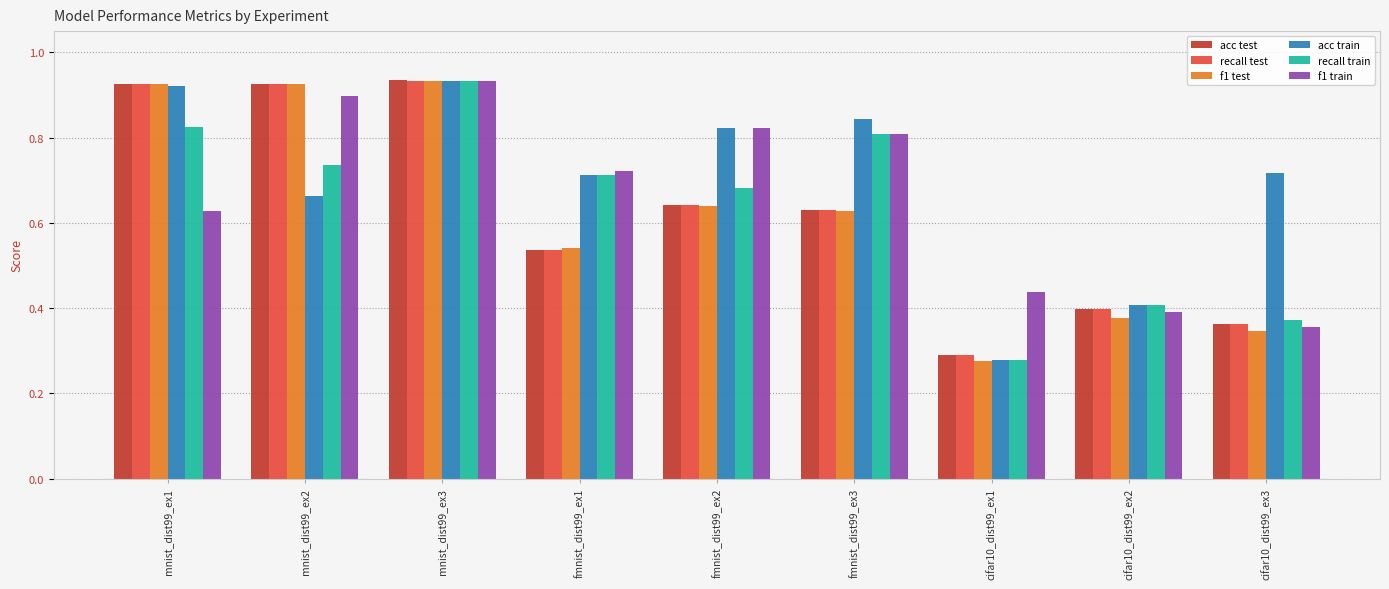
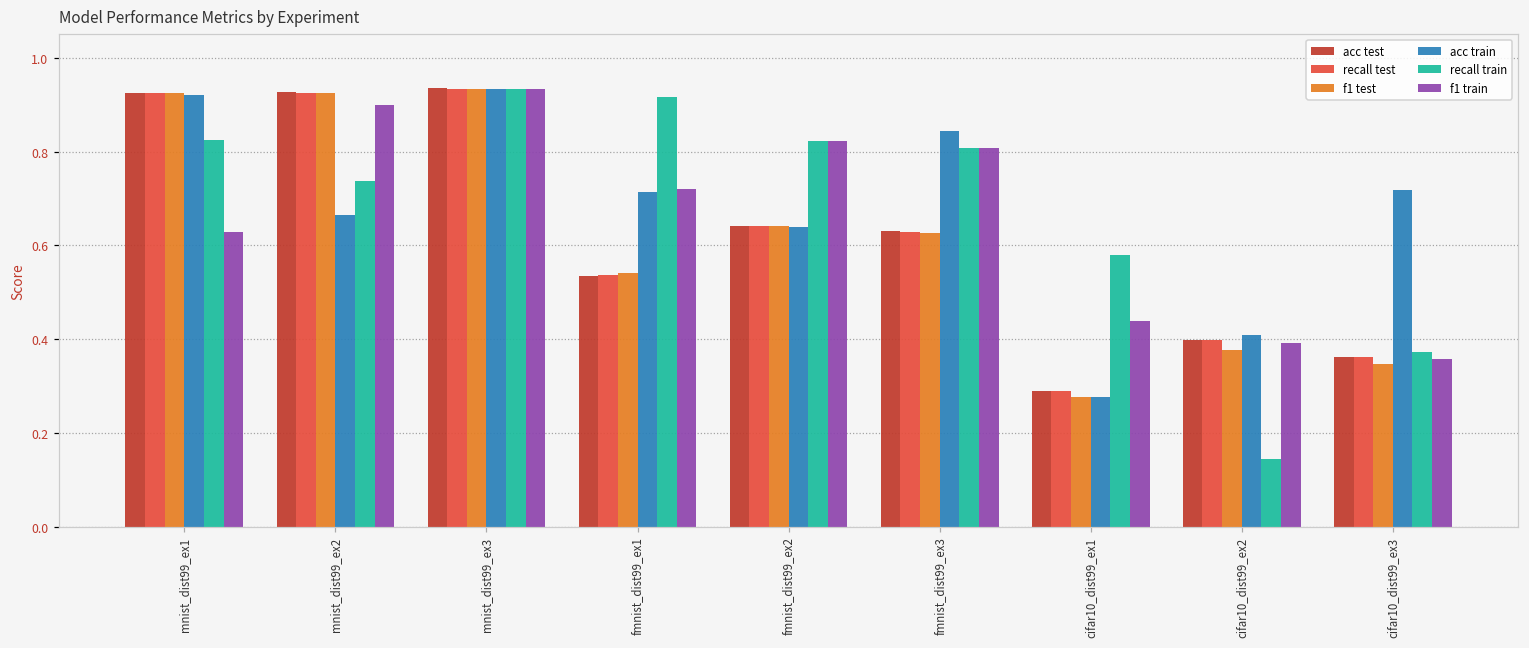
recall train, fmnist_dist99_ex1: 0.71 -> 0.92
acc train, fmnist_dist99_ex2: 0.82 -> 0.64
recall train, fmnist_dist99_ex2: 0.68 -> 0.82
recall train, cifar10_dist99_ex1: 0.28 -> 0.58
recall train, cifar10_dist99_ex2: 0.41 -> 0.14
